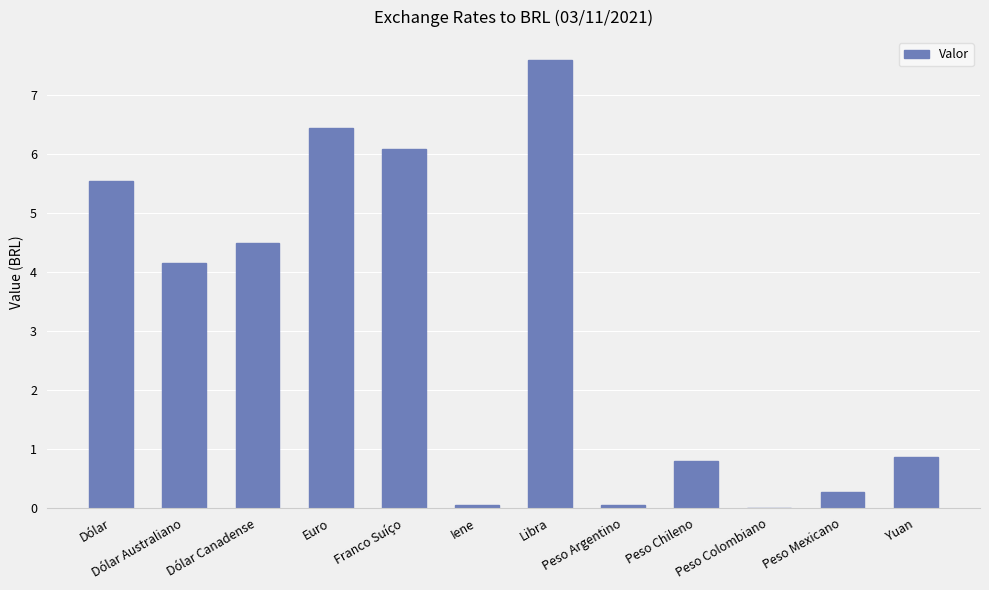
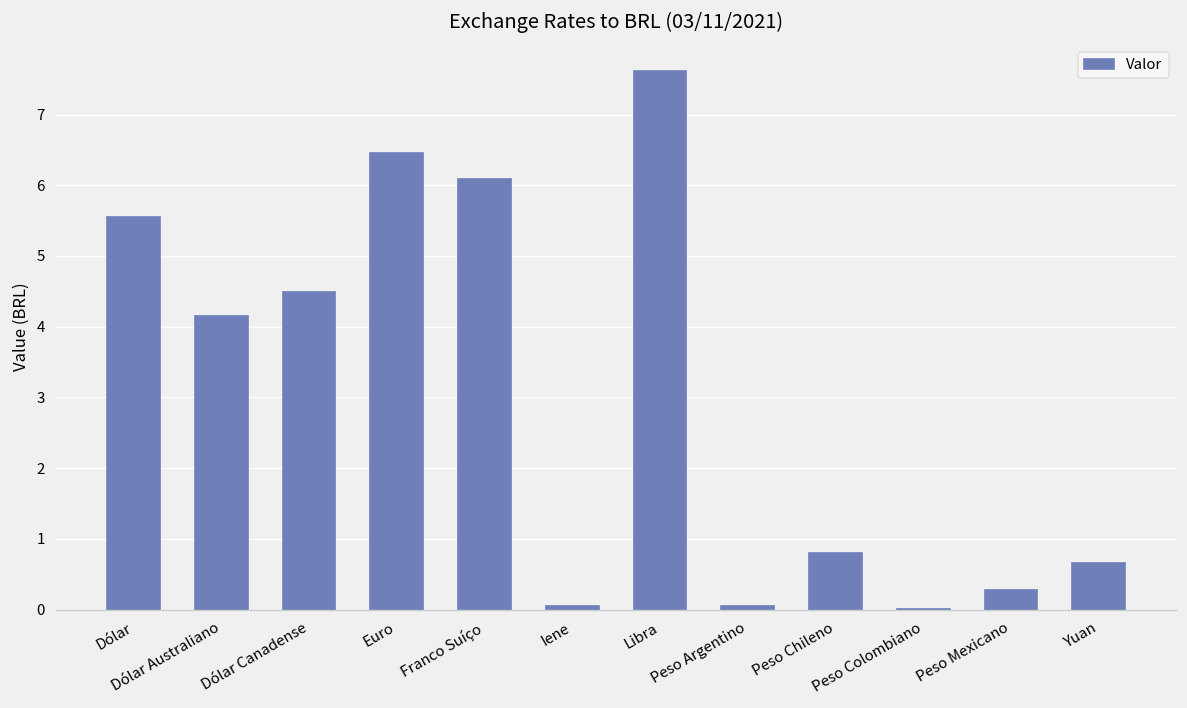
Yuan: 0.9 -> 0.7
